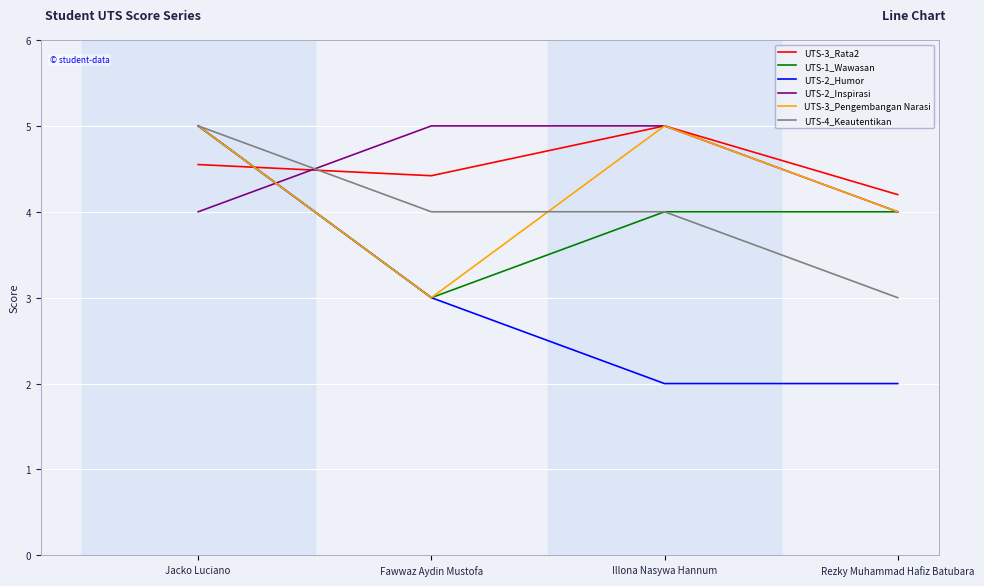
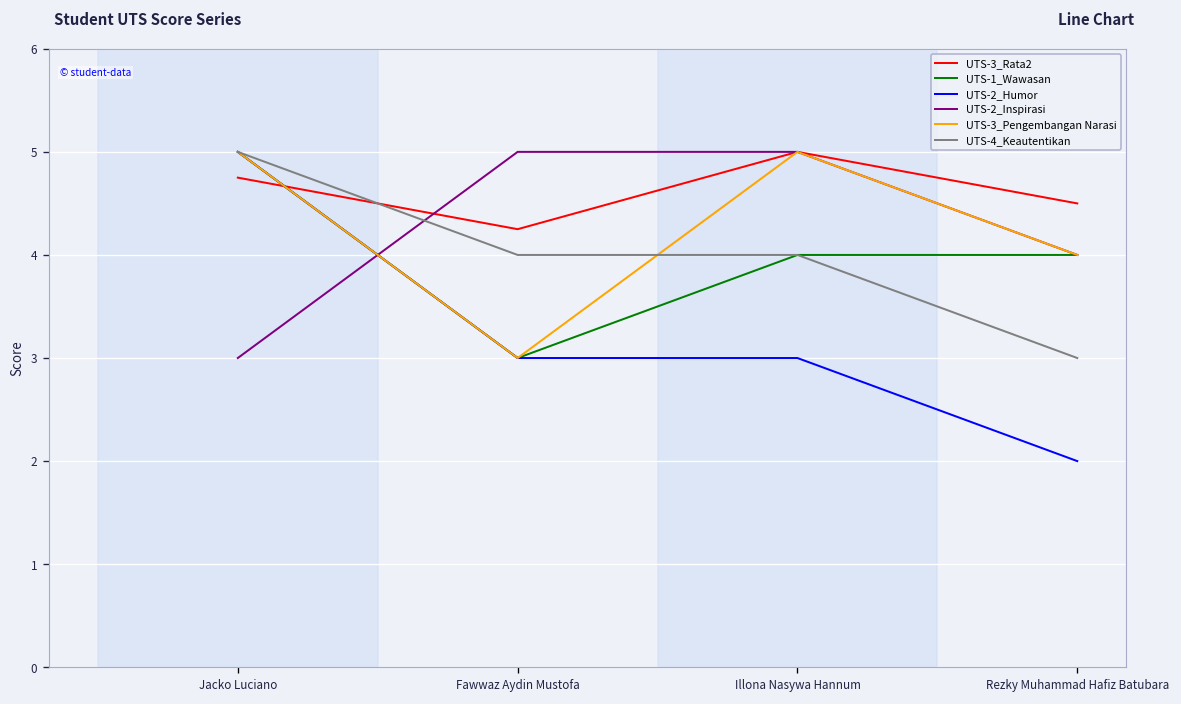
UTS-3_Rata2, Jacko Luciano: 4.6 -> 4.8
UTS-2_Inspirasi, Jacko Luciano: 4 -> 3
UTS-3_Rata2, Fawwaz Aydin Mustofa: 4.4 -> 4.3
UTS-2_Humor, Illona Nasywa Hannum: 2 -> 3
UTS-3_Rata2, Rezky Muhammad Hafiz Batubara: 4.2 -> 4.5
